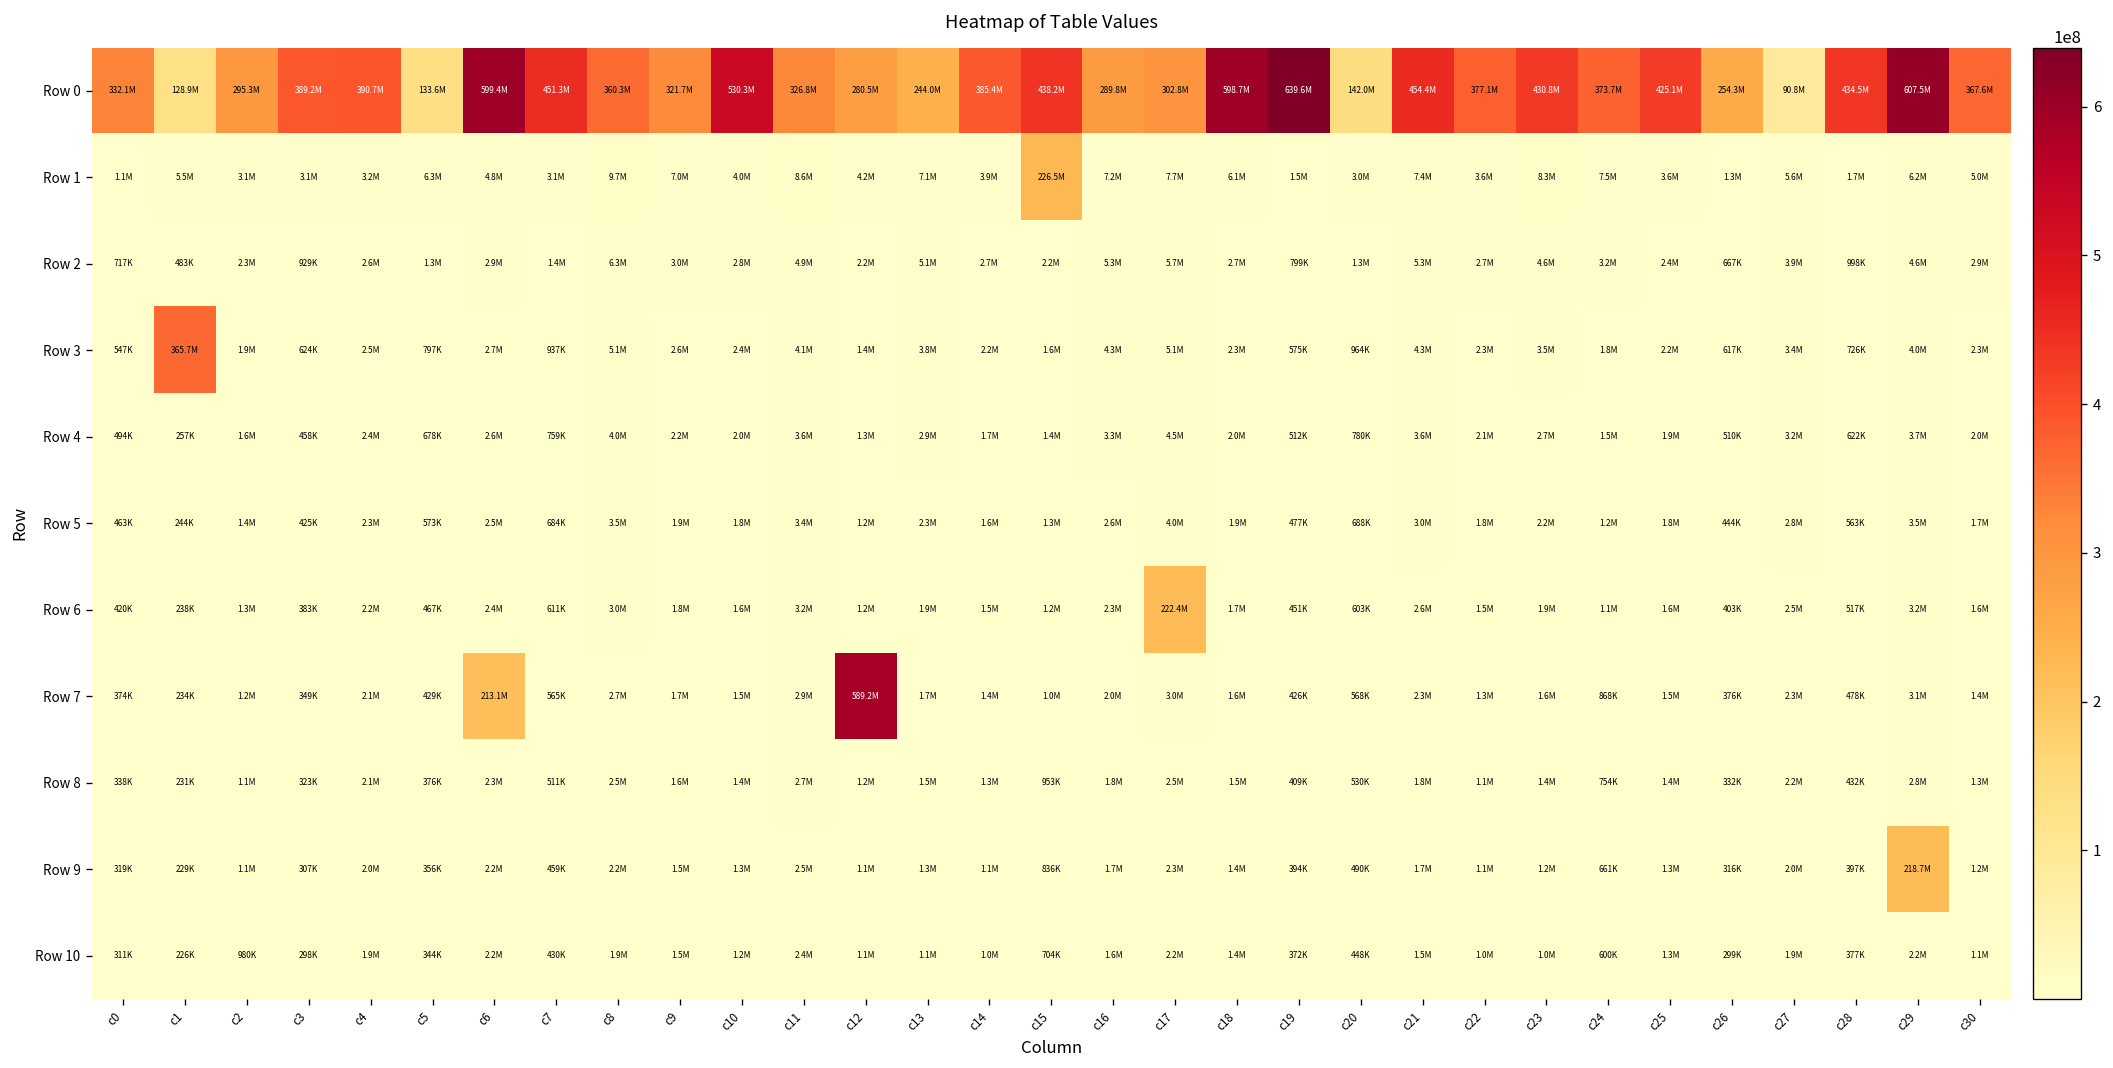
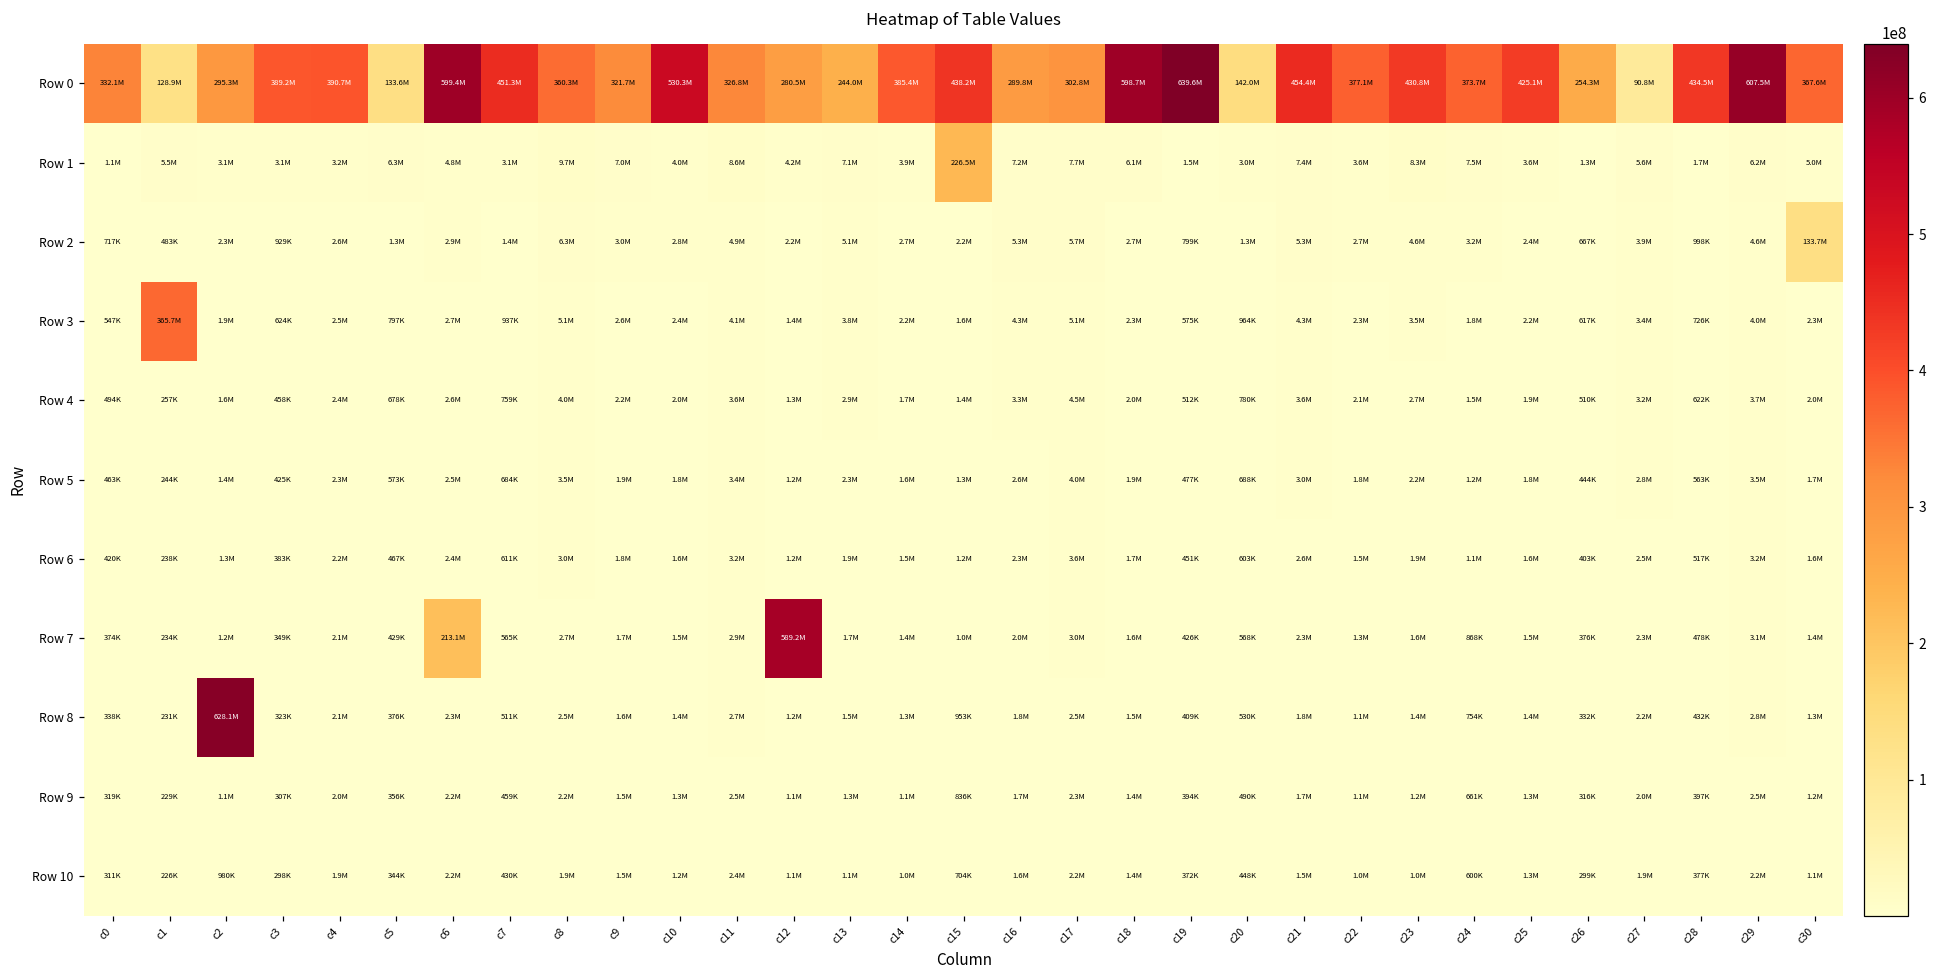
Row 2, c30: 2.9M -> 133.7M
Row 6, c17: 222.4M -> 3.6M
Row 8, c2: 1.1M -> 628.1M
Row 9, c29: 218.7M -> 2.5M
